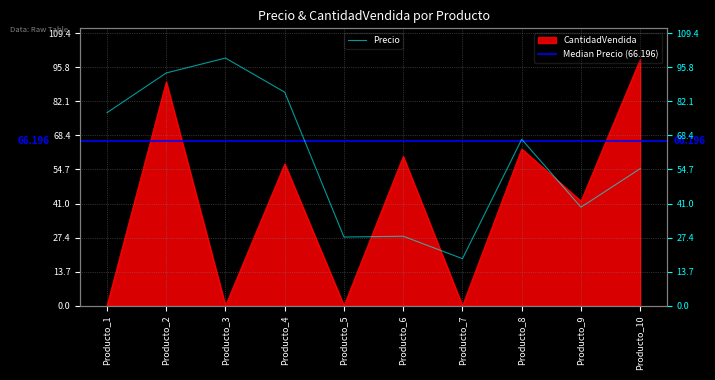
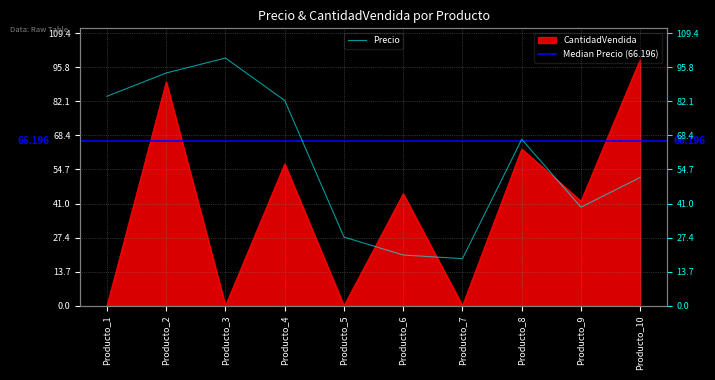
CantidadVendida, Producto_6: 60 -> 45
Precio, Producto_1: 78 -> 84
Precio, Producto_4: 86 -> 82
Precio, Producto_6: 28 -> 20
Precio, Producto_10: 55 -> 52
